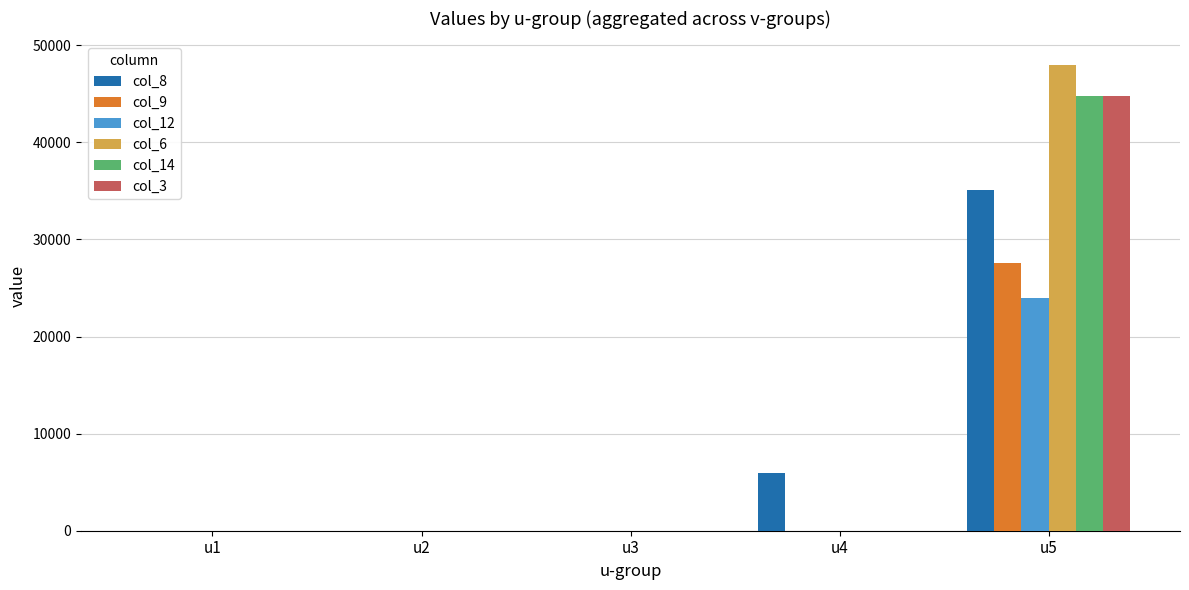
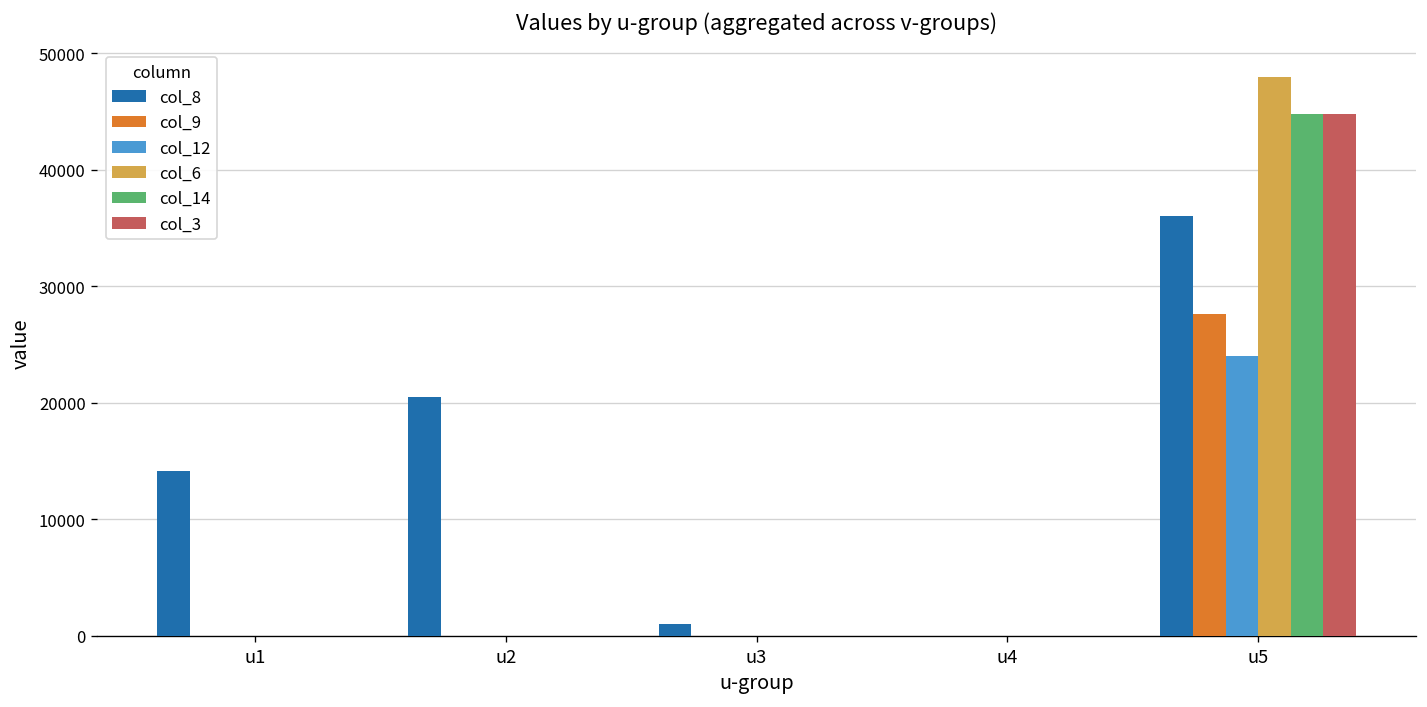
col_8, u1: 0 -> 14000
col_8, u2: 0 -> 21000
col_8, u3: 0 -> 1000
col_8, u4: 6000 -> 0
col_8, u5: 35000 -> 36000
